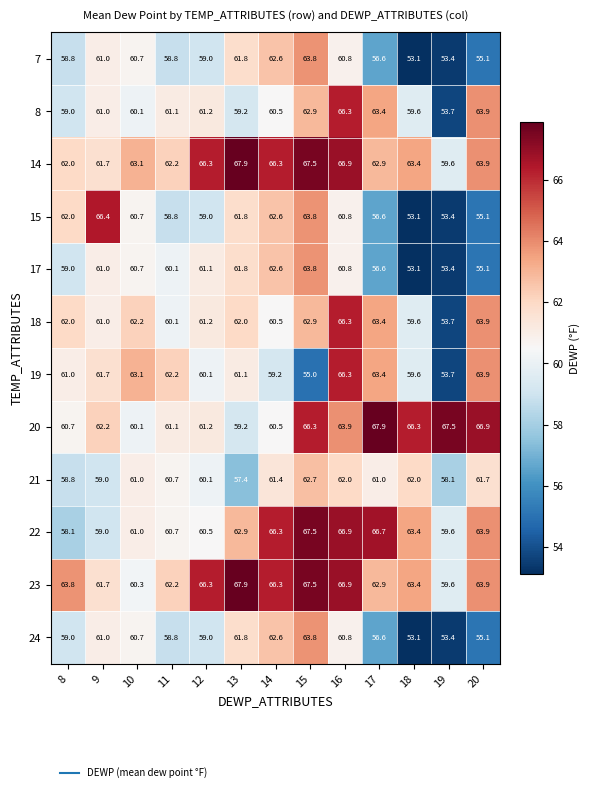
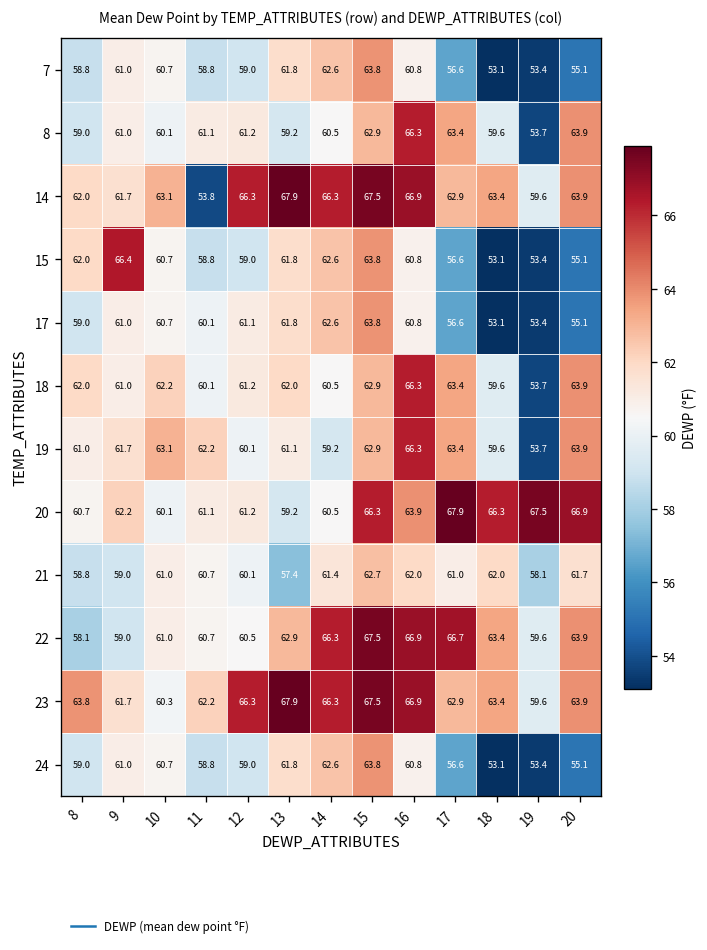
14, 11: 62.2 -> 53.8
19, 15: 55.0 -> 62.9
